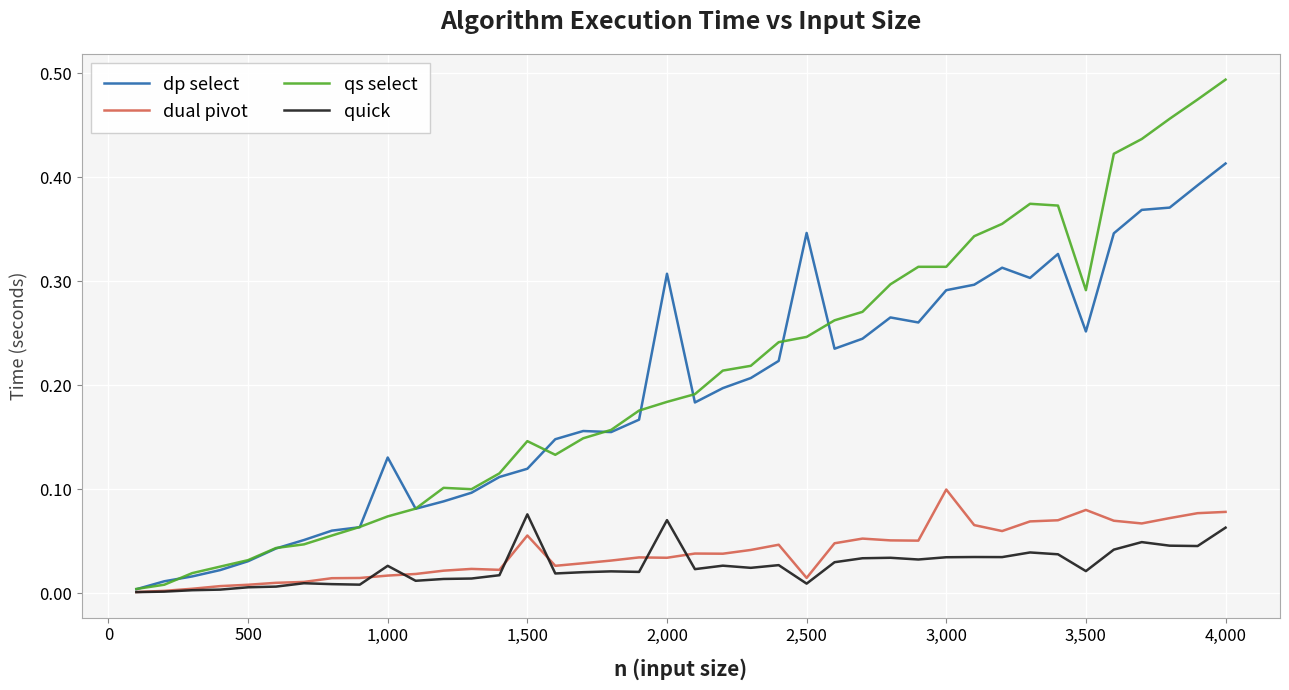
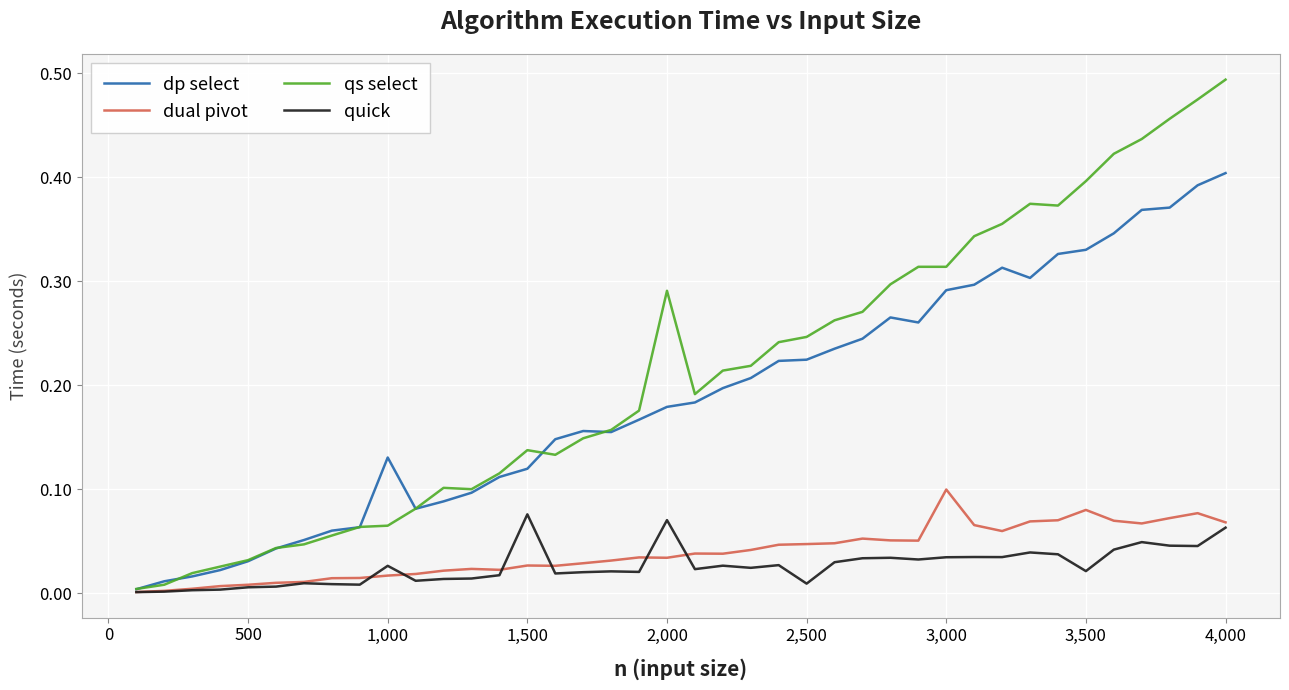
qs select, 1,000: 0.074 -> 0.065
dual pivot, 1,500: 0.055 -> 0.027
qs select, 1,500: 0.146 -> 0.137
dp select, 2,000: 0.307 -> 0.179
qs select, 2,000: 0.184 -> 0.291
dp select, 2,500: 0.346 -> 0.224
dual pivot, 2,500: 0.015 -> 0.047
dp select, 3,500: 0.252 -> 0.330
qs select, 3,500: 0.291 -> 0.396
dp select, 4,000: 0.413 -> 0.404
dual pivot, 4,000: 0.078 -> 0.068
